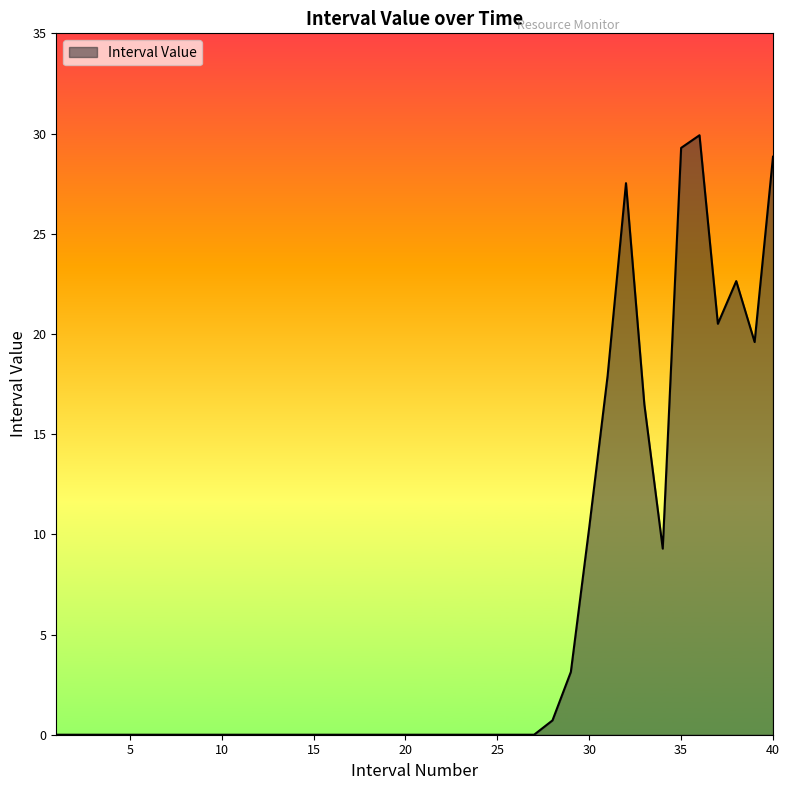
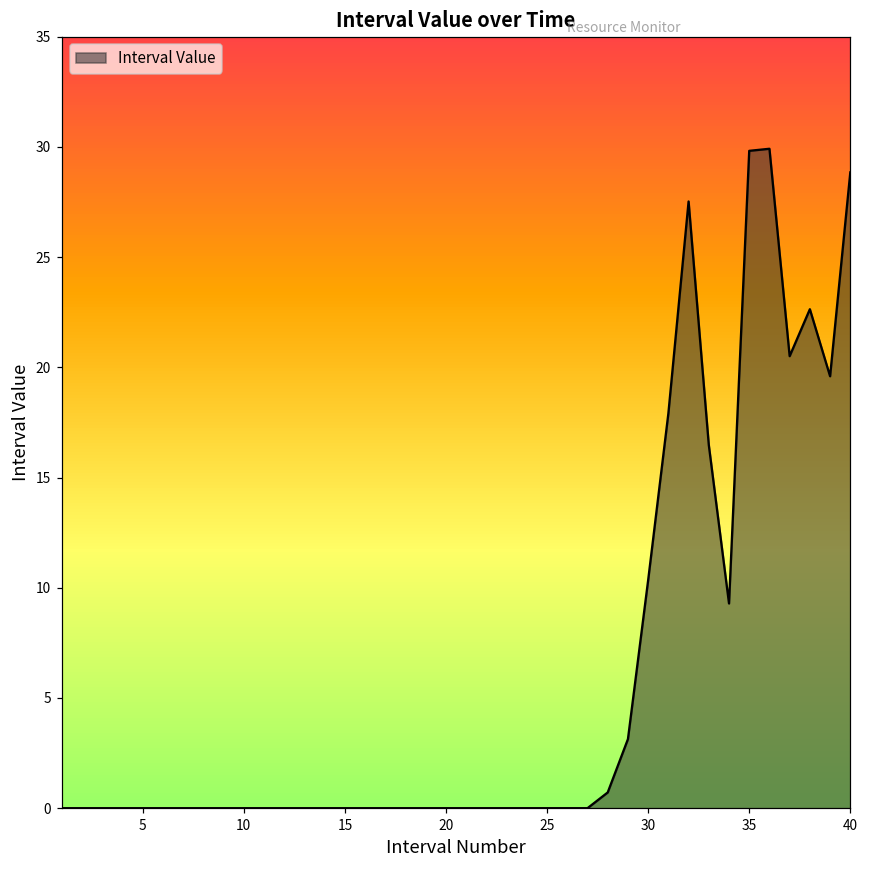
35: 29.3 -> 29.8
